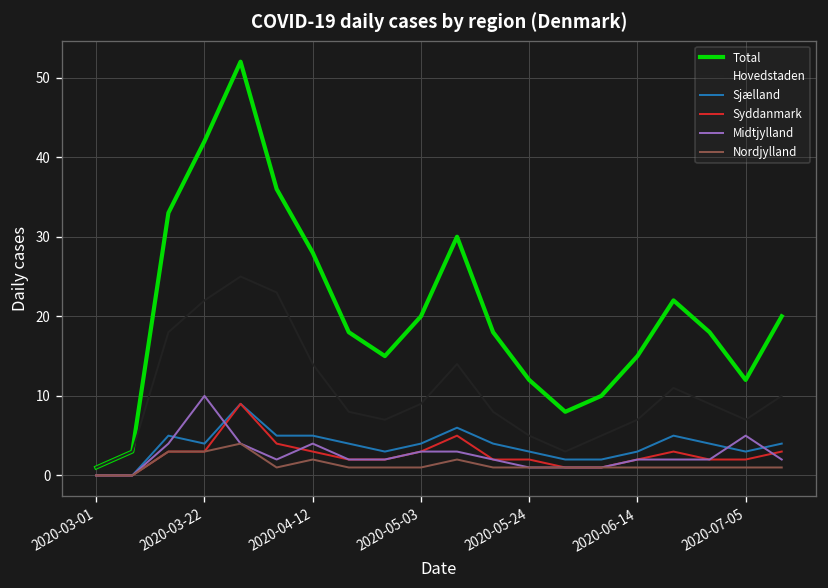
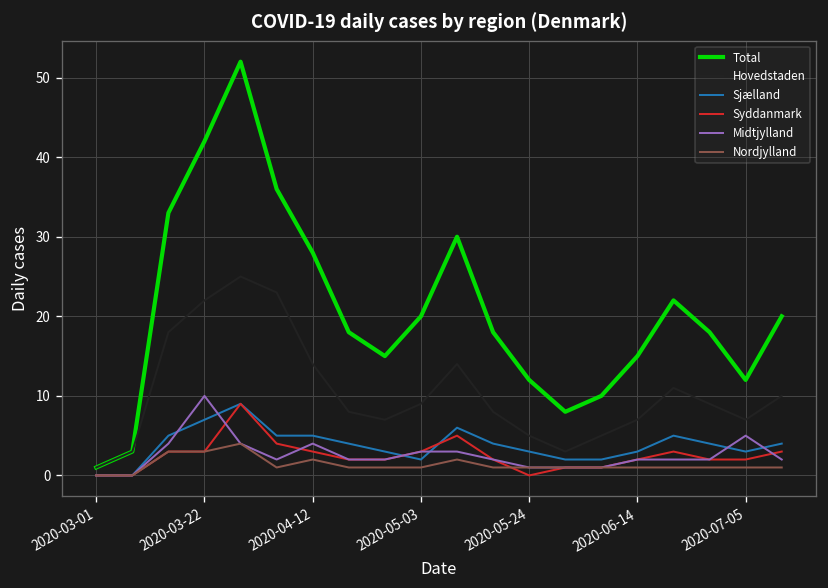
Sjælland, 2020-03-22: 4 -> 7
Sjælland, 2020-05-03: 4 -> 2
Syddanmark, 2020-05-24: 2 -> 0
